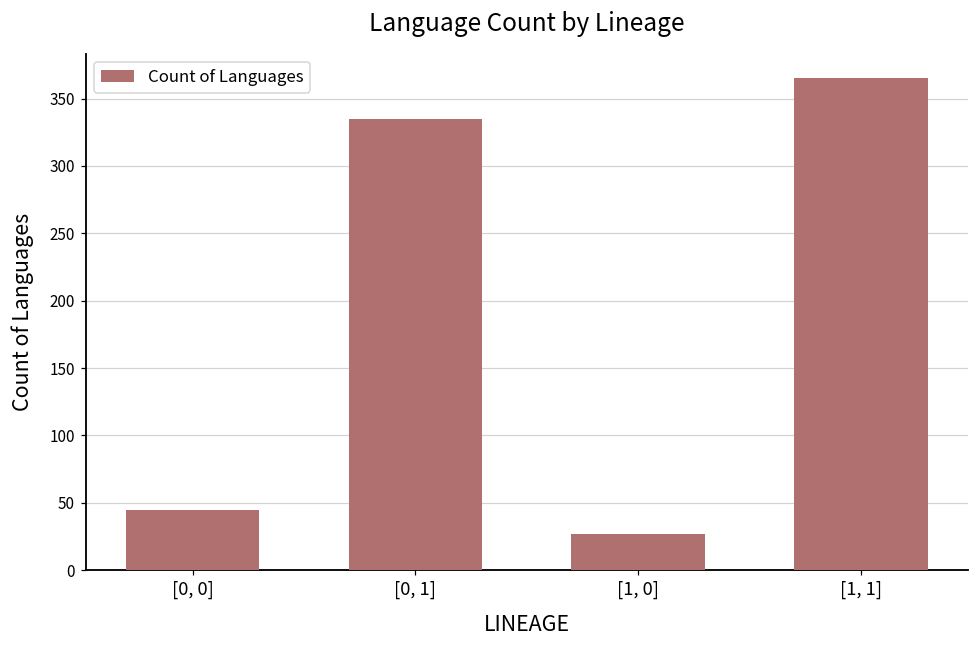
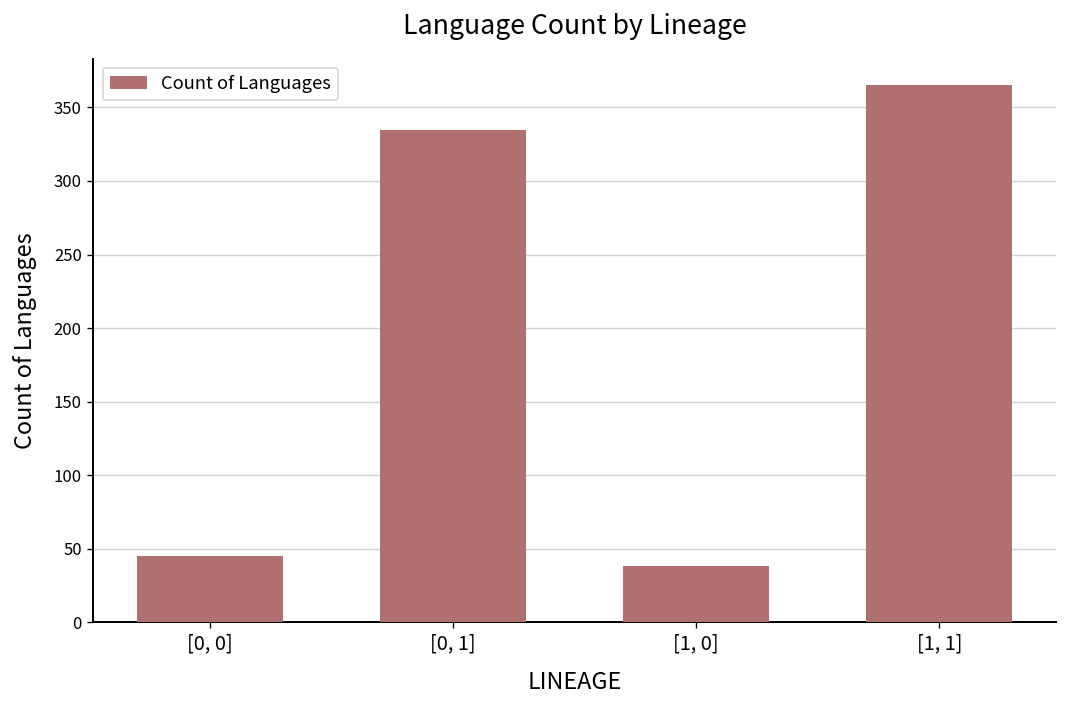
[1, 0]: 27 -> 38
